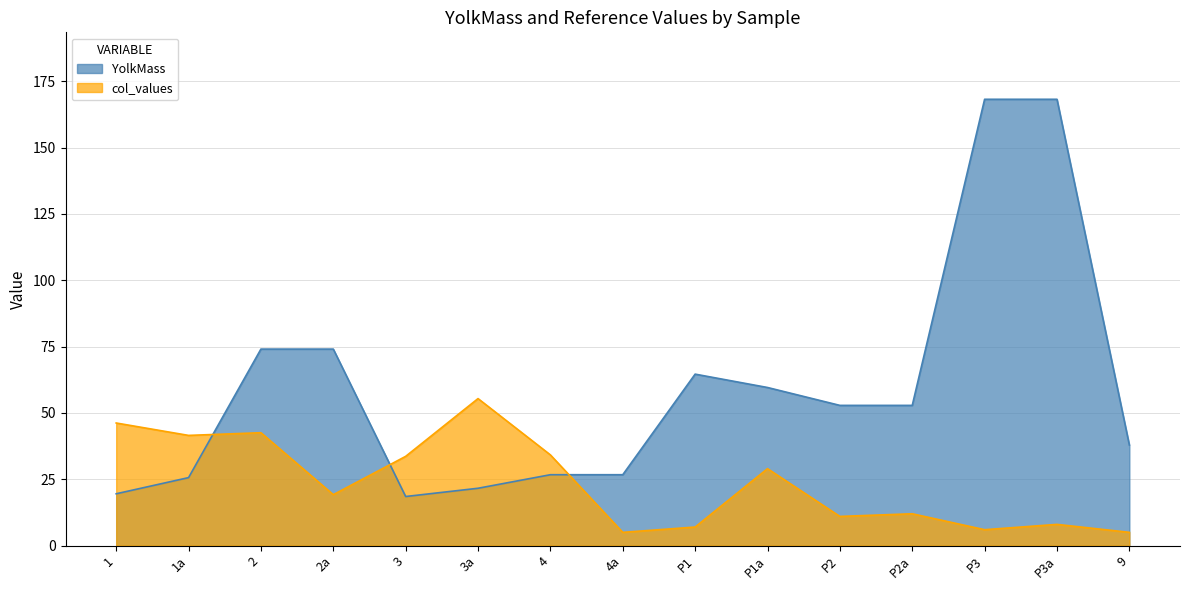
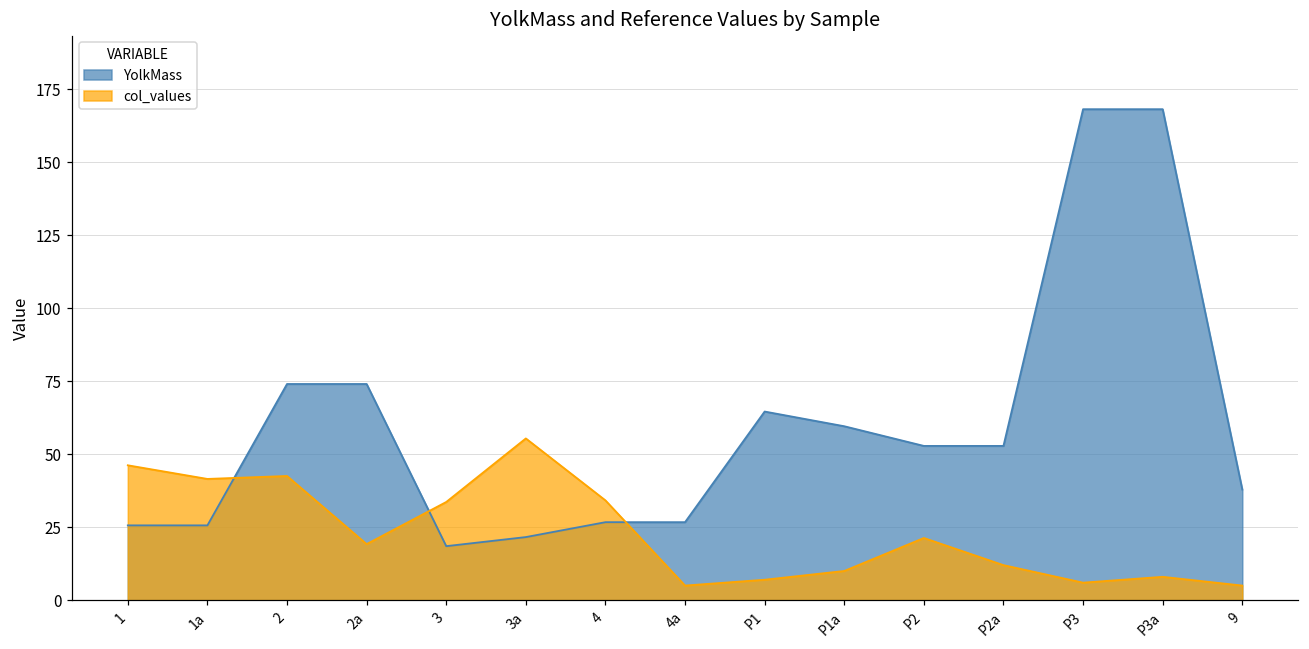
YolkMass, 1: 20 -> 26
col_values, P1a: 29 -> 10
col_values, P2: 11 -> 21
